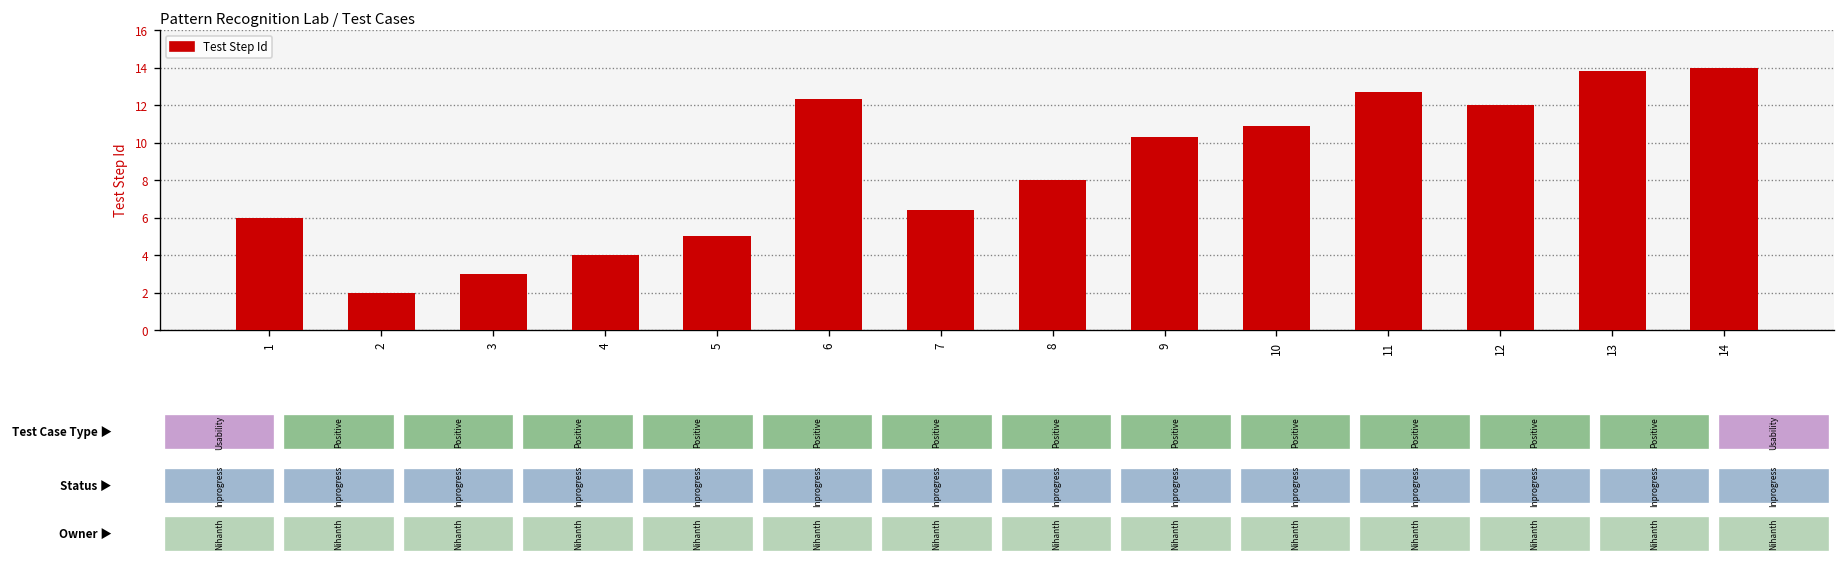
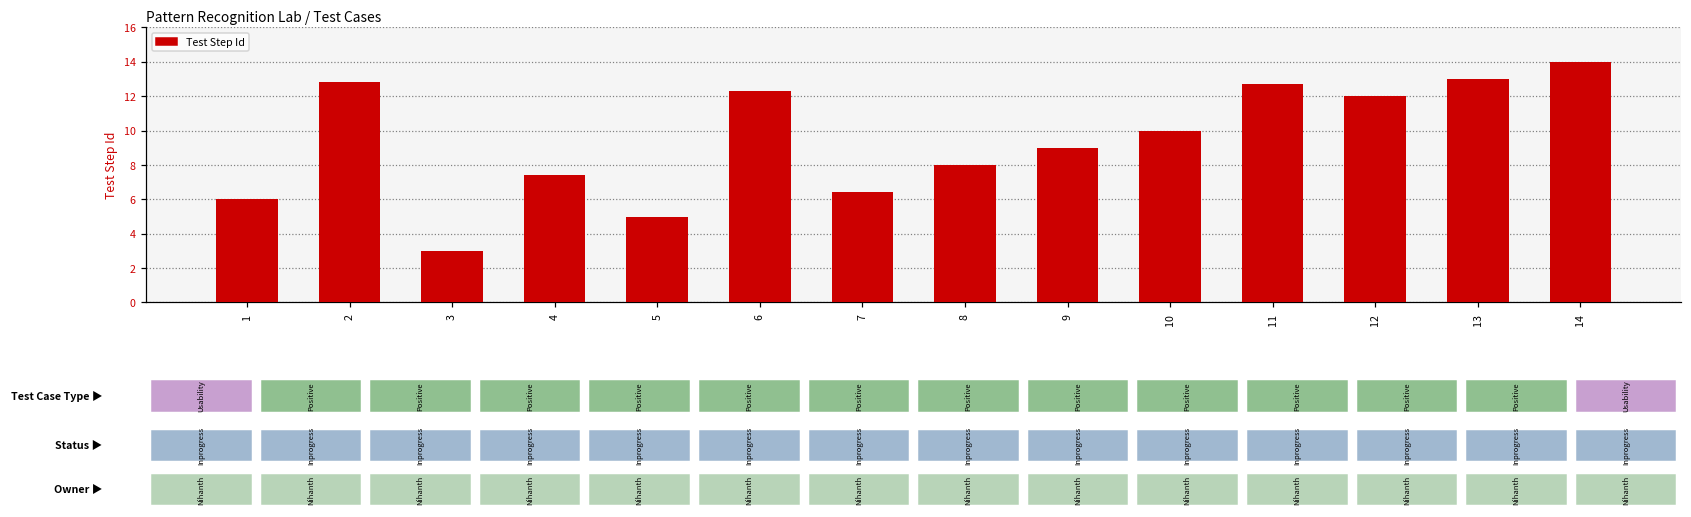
2: 2.0 -> 12.8
4: 4.0 -> 7.4
9: 10.3 -> 9.0
10: 10.9 -> 10.0
13: 13.8 -> 13.0
